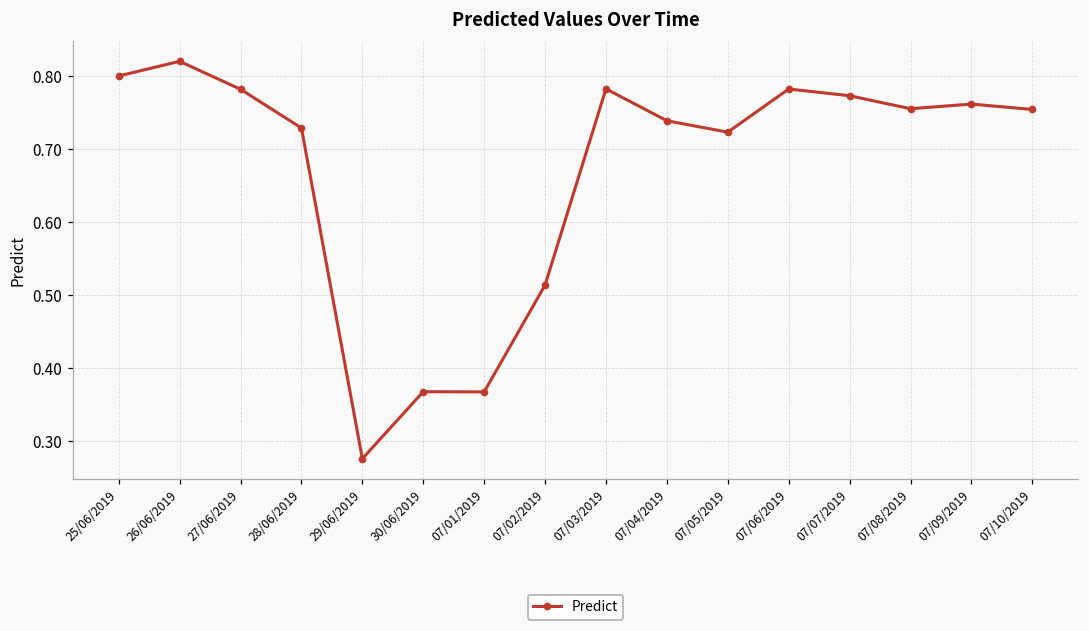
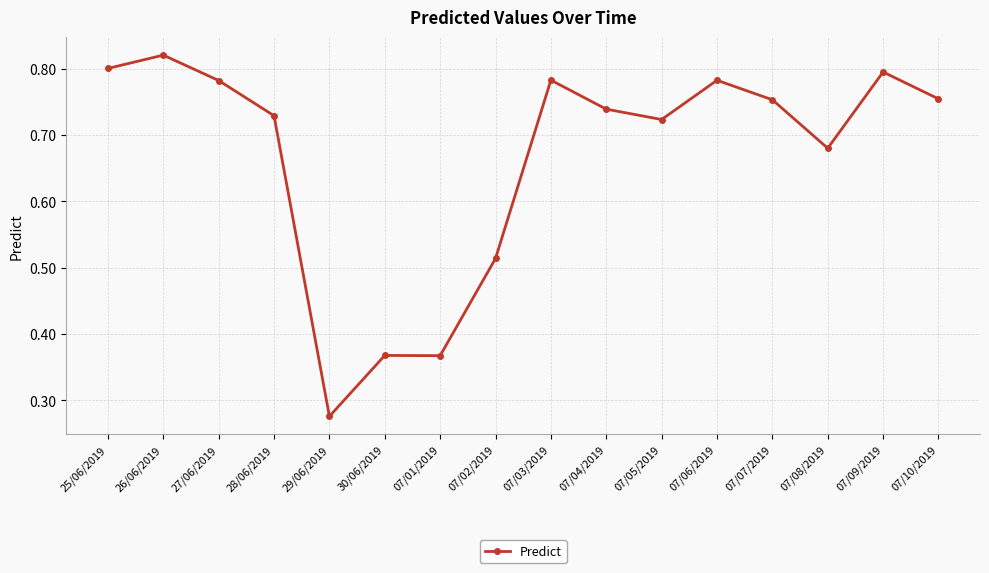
07/07/2019: 0.77 -> 0.75
07/08/2019: 0.76 -> 0.68
07/09/2019: 0.76 -> 0.79
